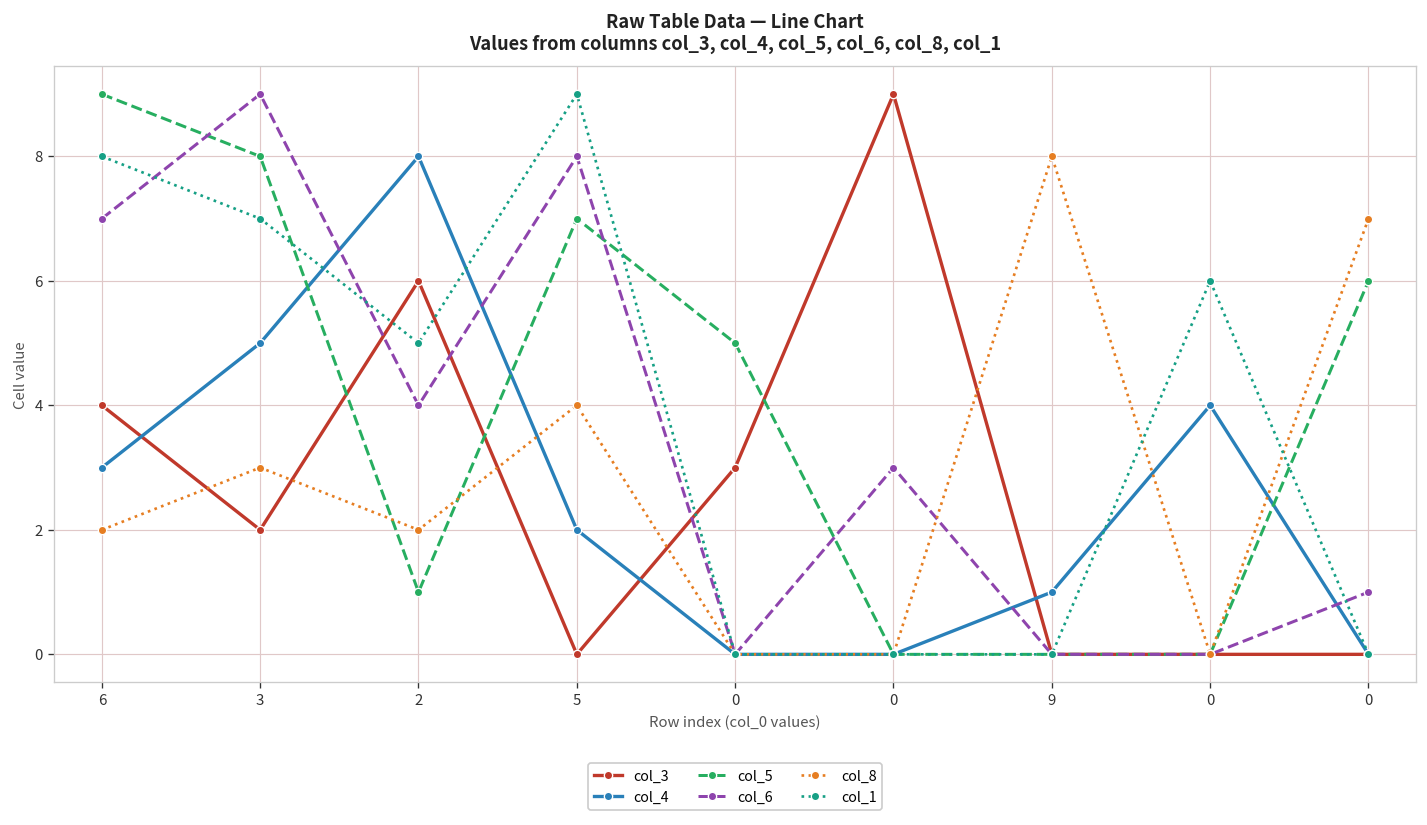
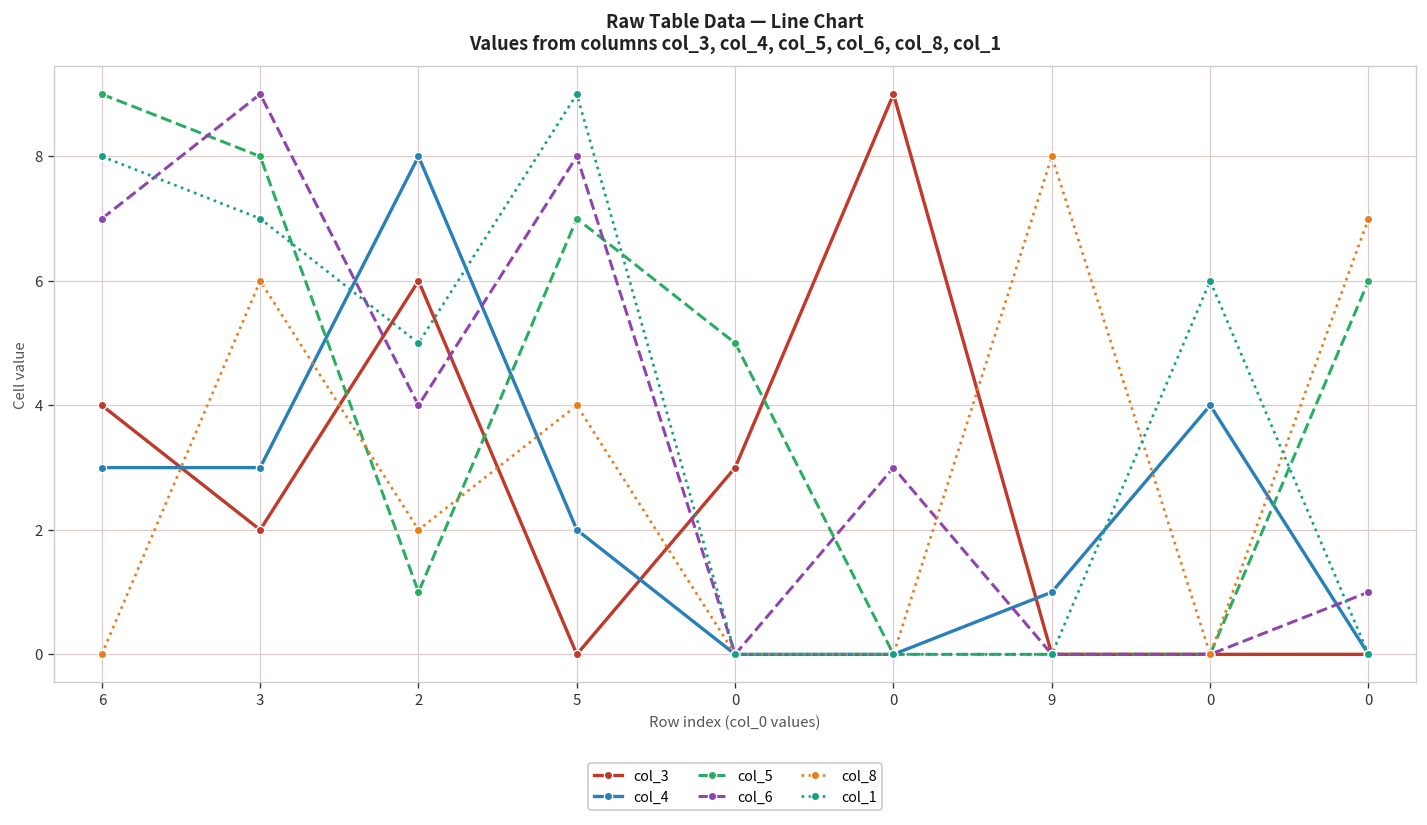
col_8, 6: 2 -> 0
col_4, 3: 5 -> 3
col_8, 3: 3 -> 6
